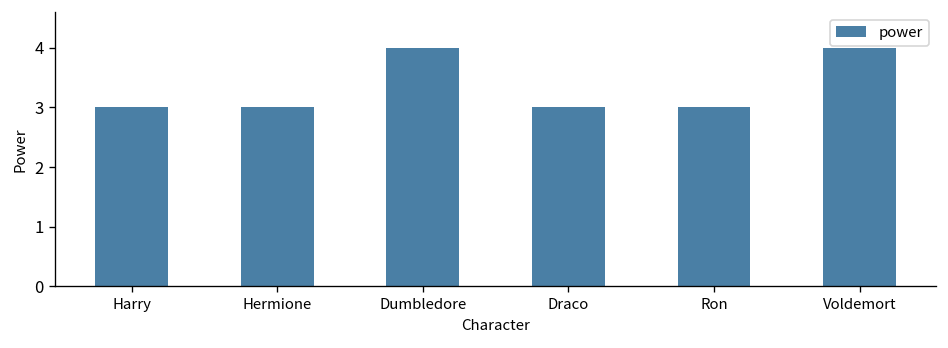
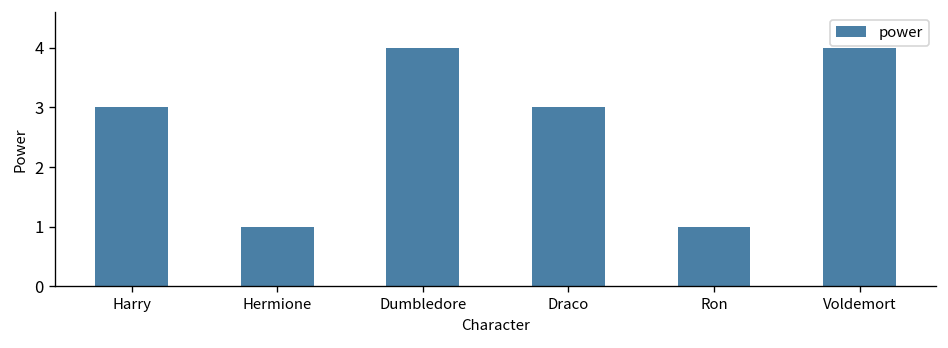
Hermione: 3 -> 1
Ron: 3 -> 1
